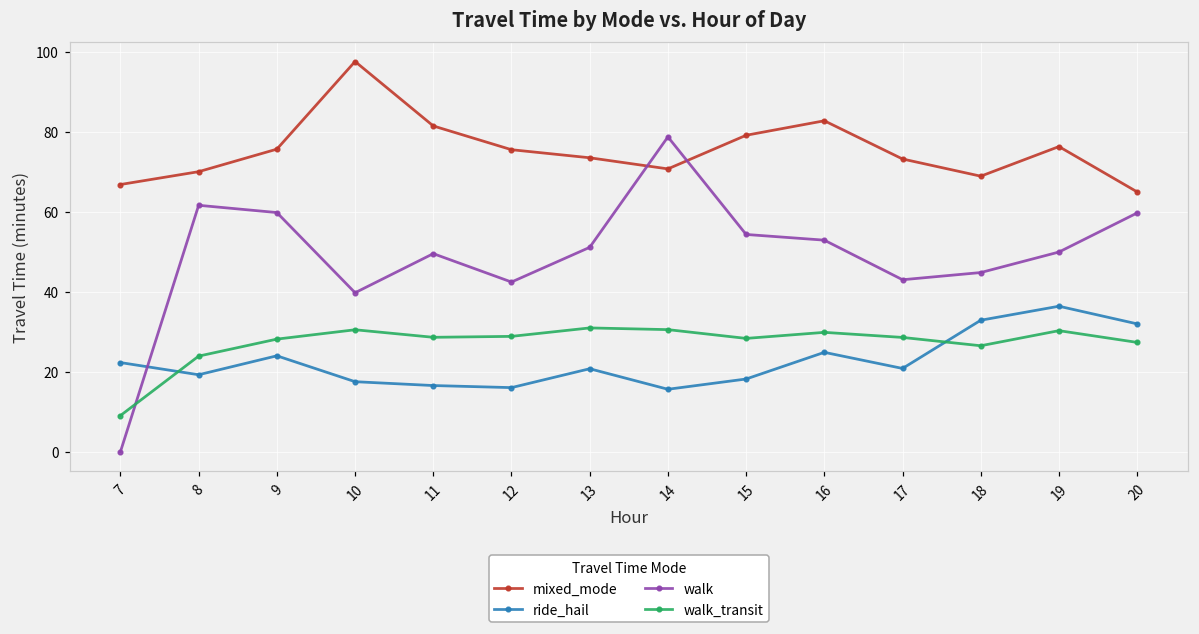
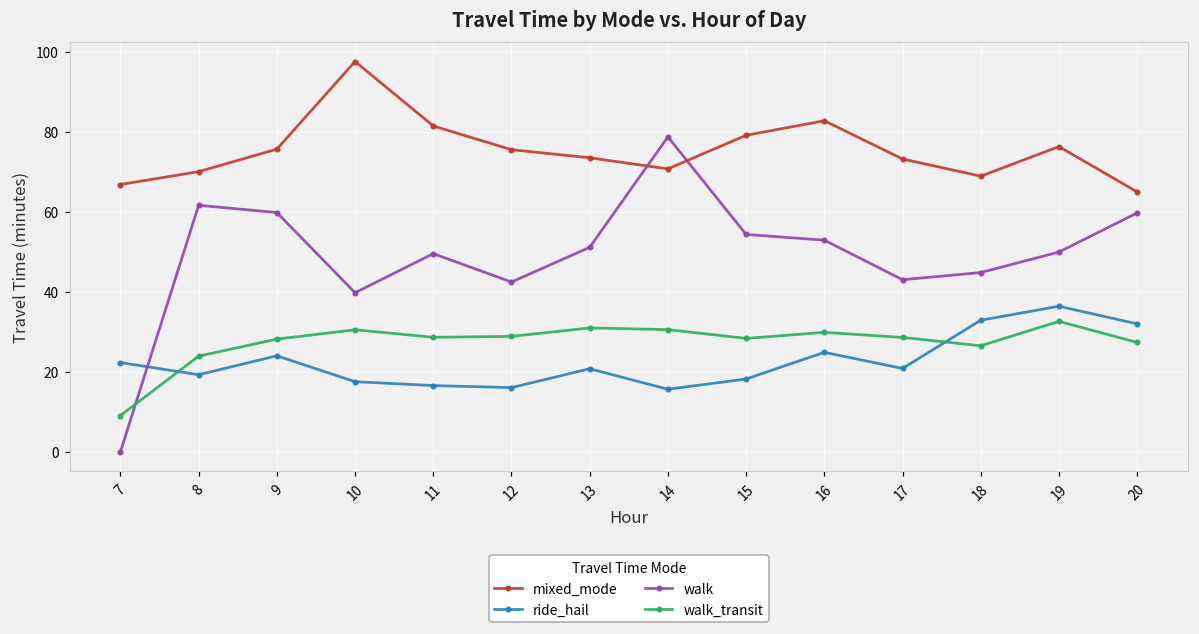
walk_transit, 19: 30 -> 33
